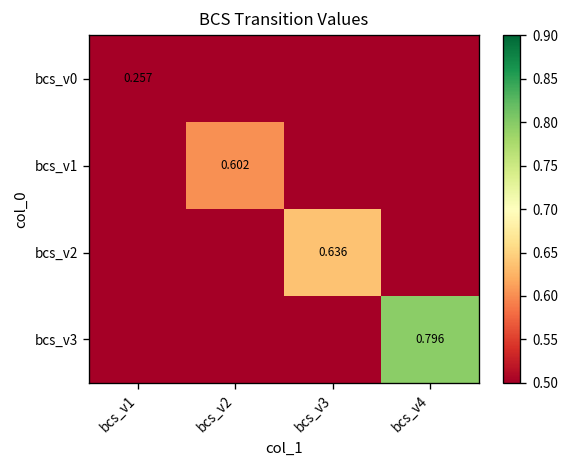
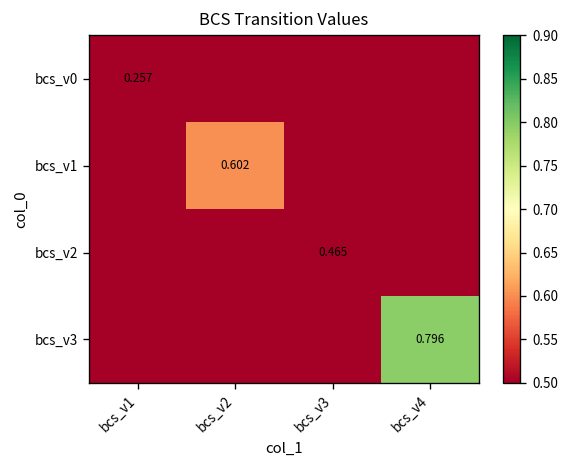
bcs_v2, bcs_v3: 0.636 -> 0.465
